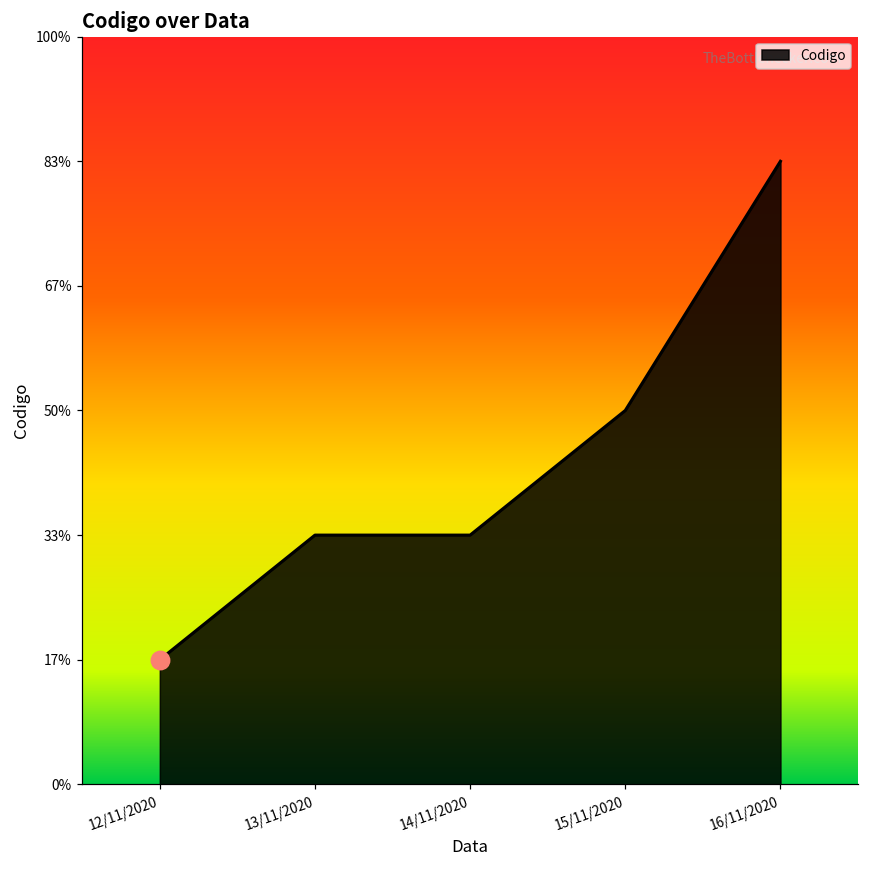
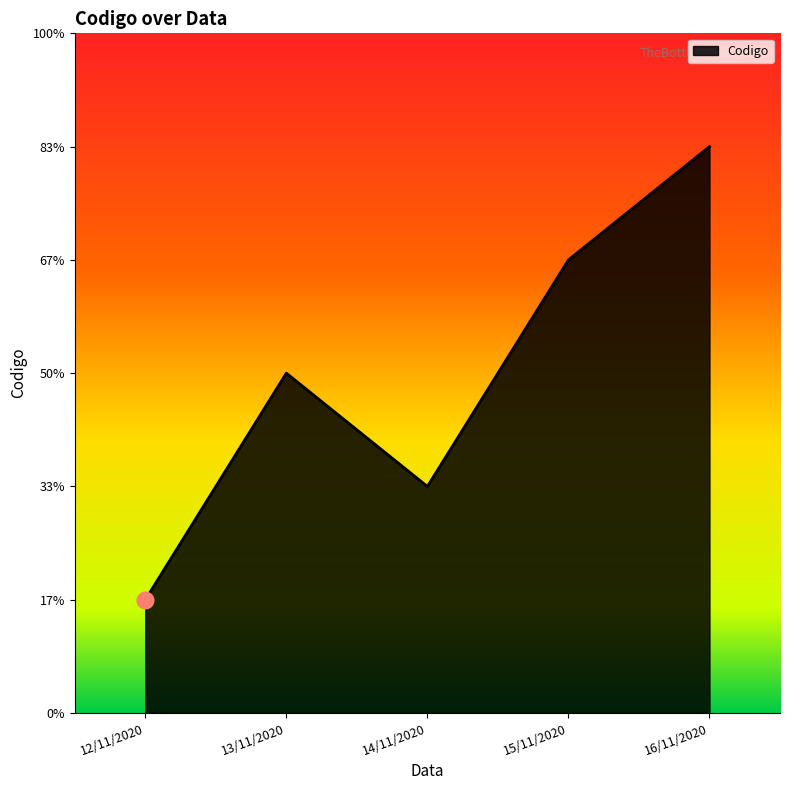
Codigo, 13/11/2020: 33% -> 50%
Codigo, 15/11/2020: 50% -> 67%
